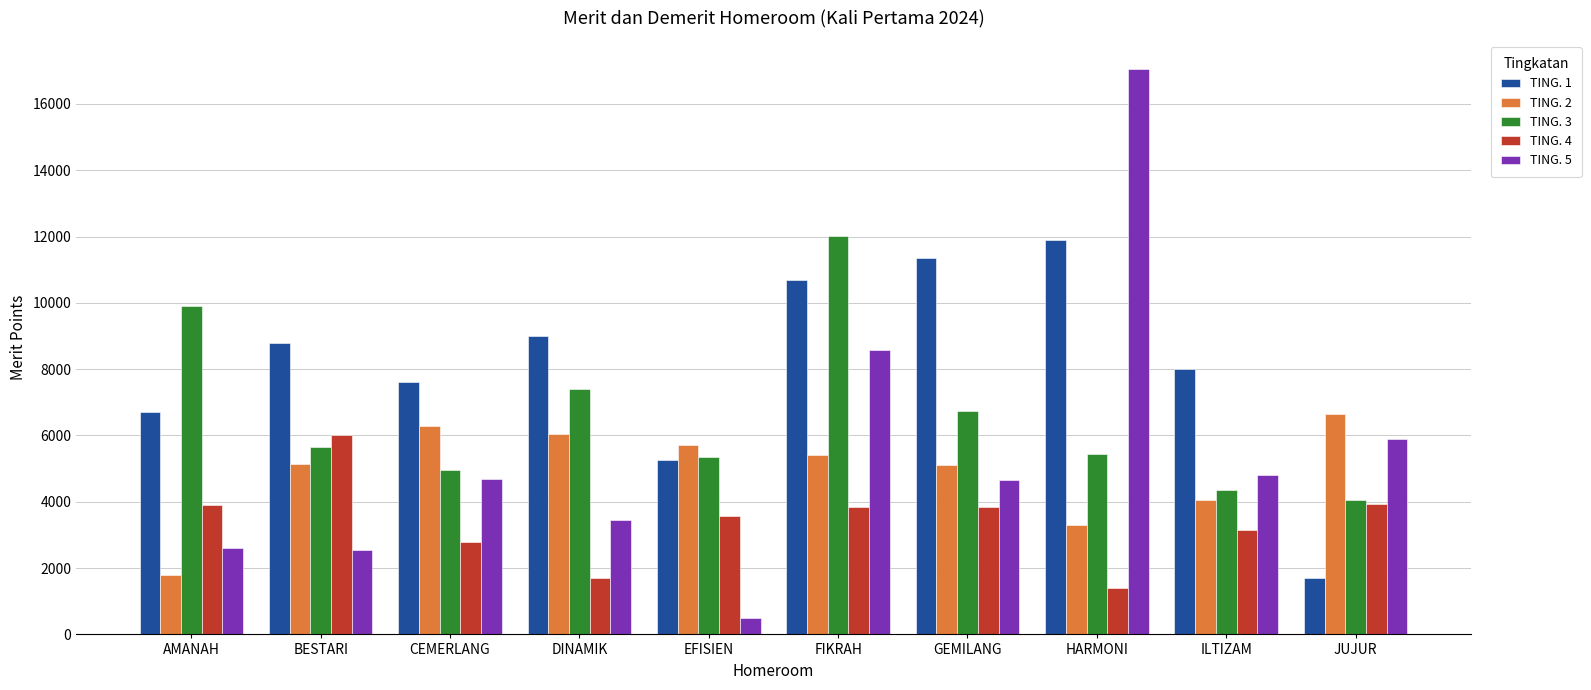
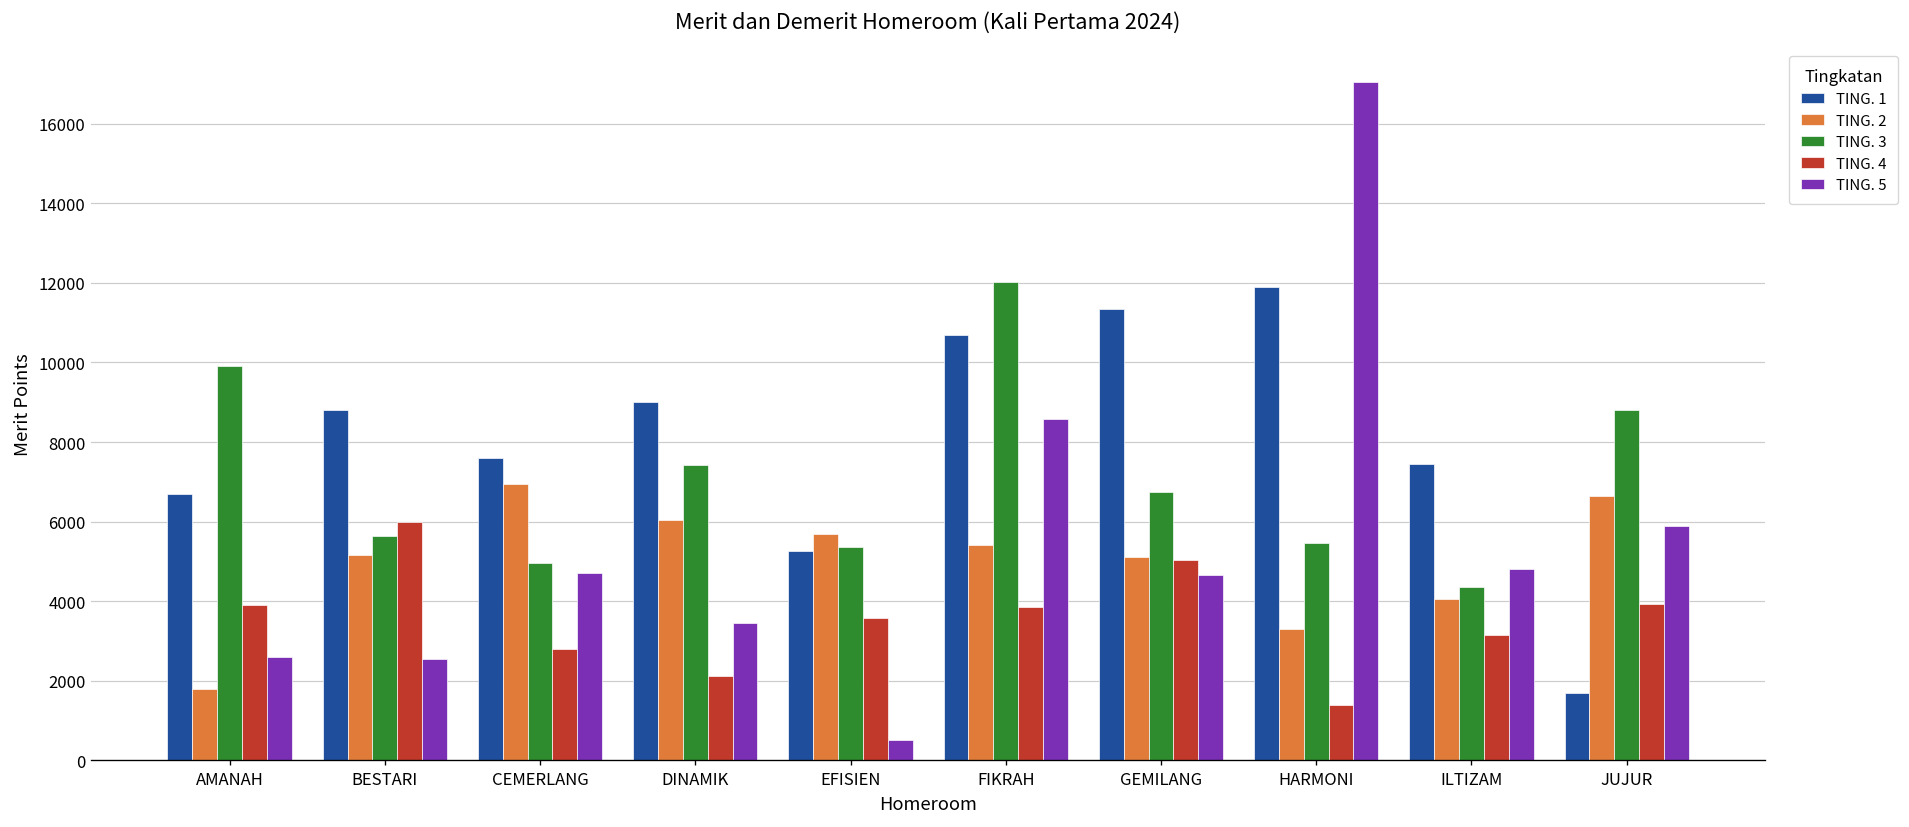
TING. 2, CEMERLANG: 6300 -> 6900
TING. 4, DINAMIK: 1700 -> 2100
TING. 4, GEMILANG: 3900 -> 5000
TING. 1, ILTIZAM: 8000 -> 7400
TING. 3, JUJUR: 4100 -> 8800
